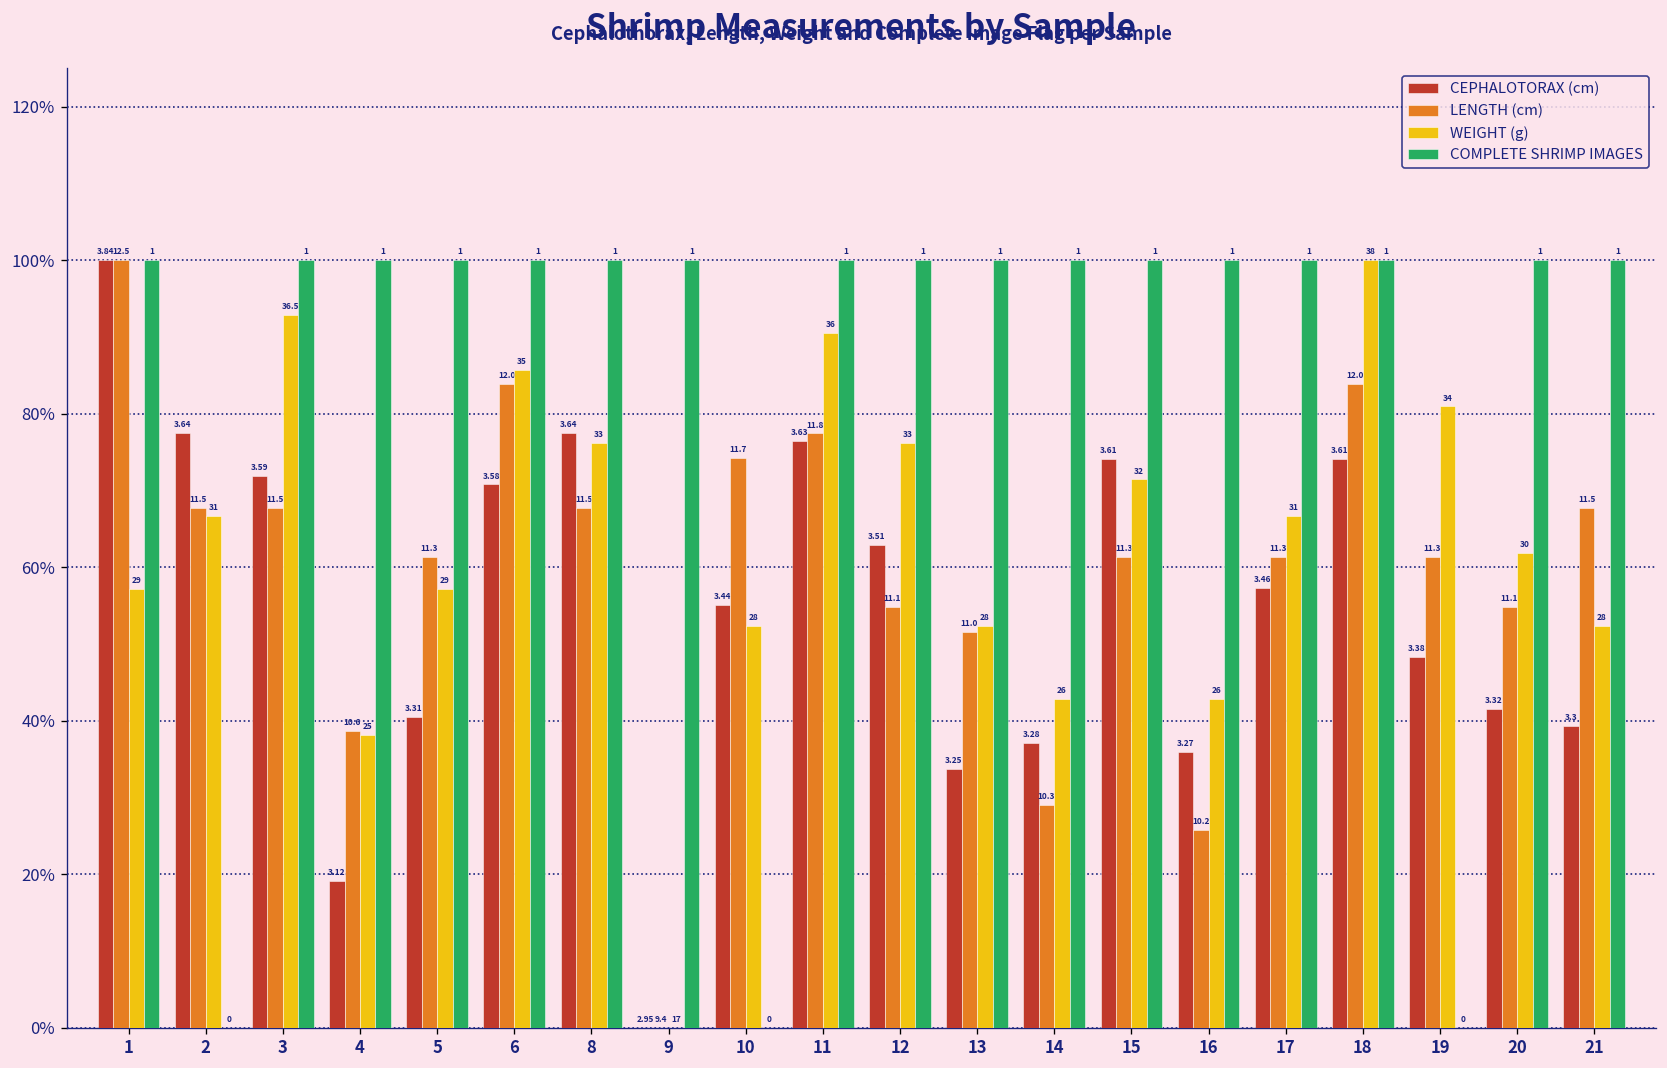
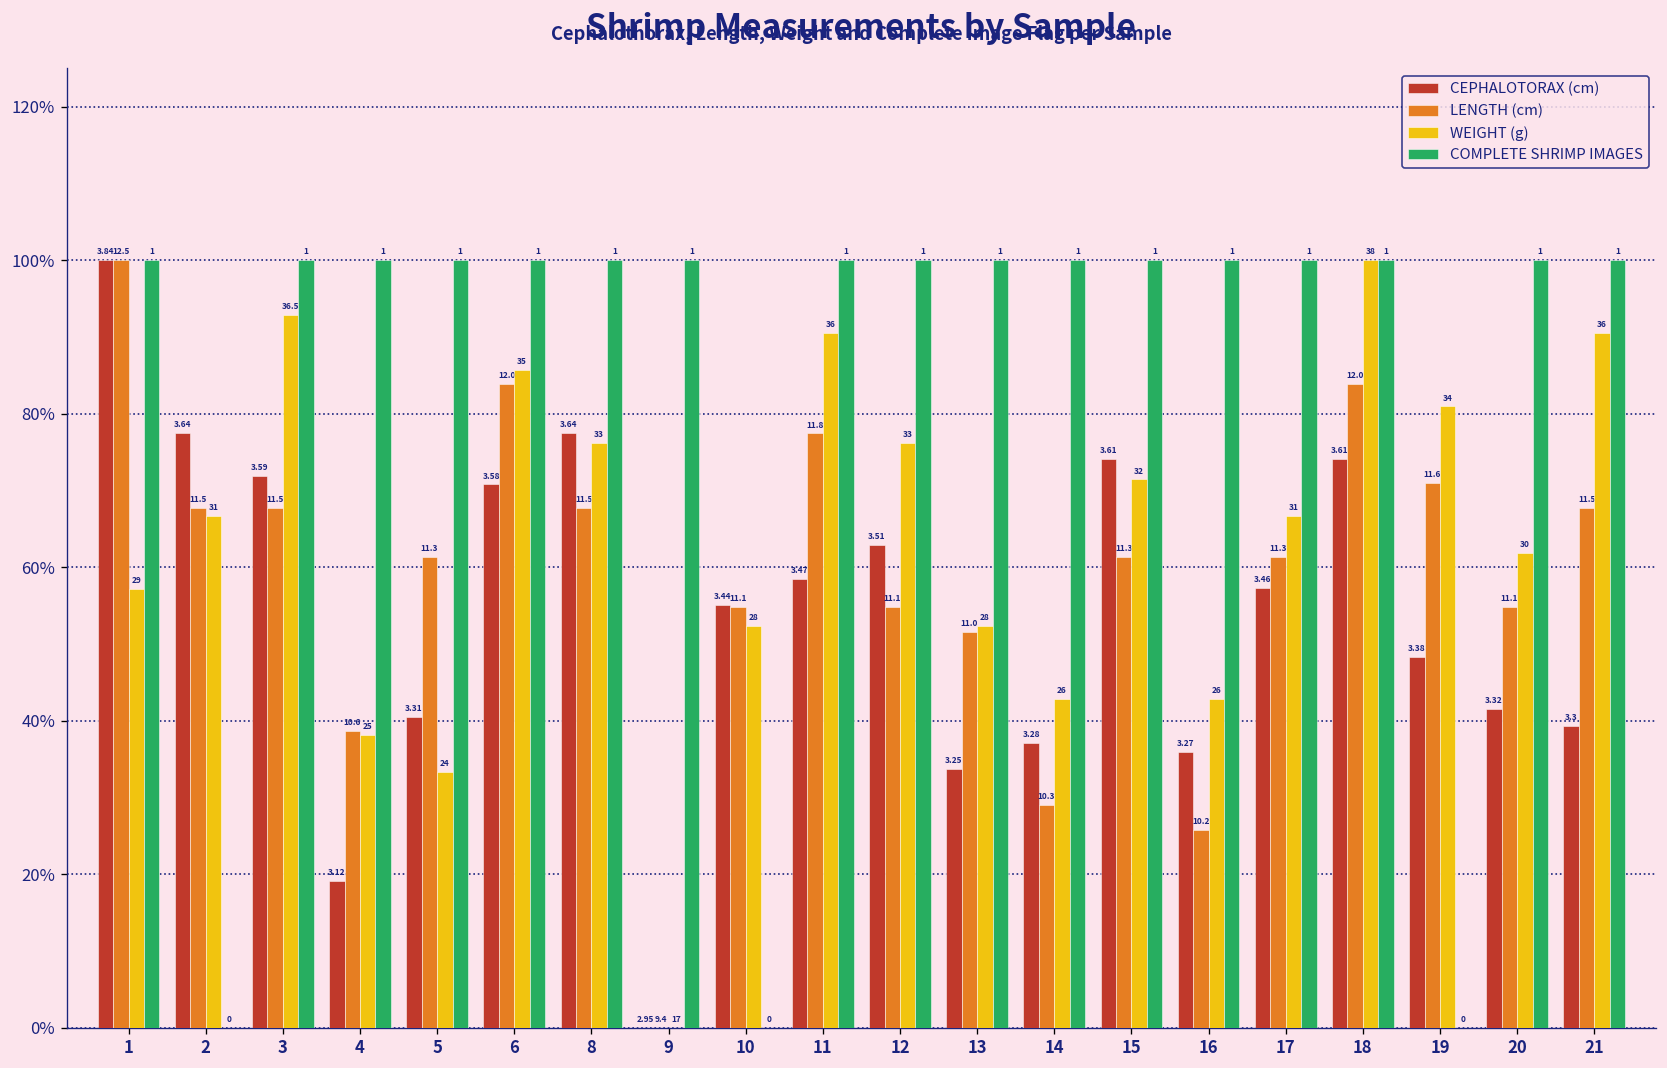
WEIGHT (g), 5: 29 -> 24
LENGTH (cm), 10: 11.7 -> 11.1
CEPHALOTORAX (cm), 11: 3.63 -> 3.47
LENGTH (cm), 19: 11.3 -> 11.6
WEIGHT (g), 21: 28 -> 36
